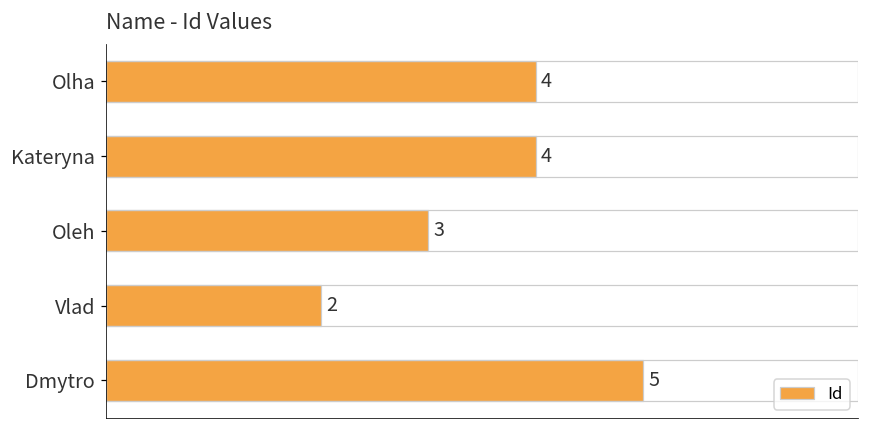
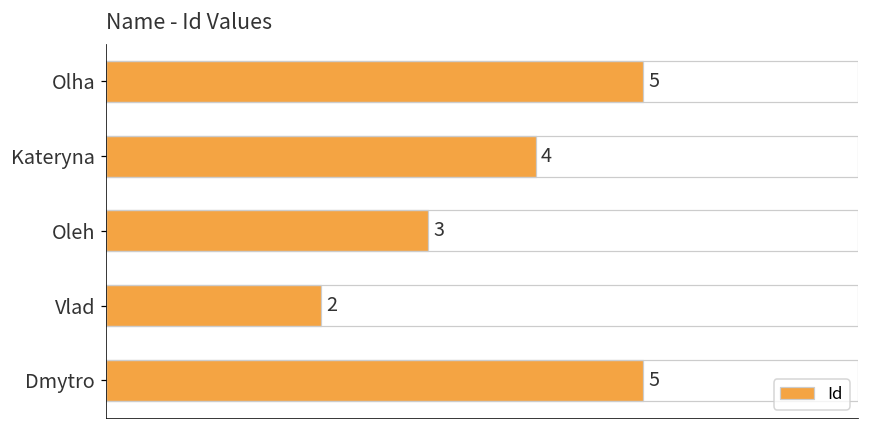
Id, Olha: 4 -> 5
